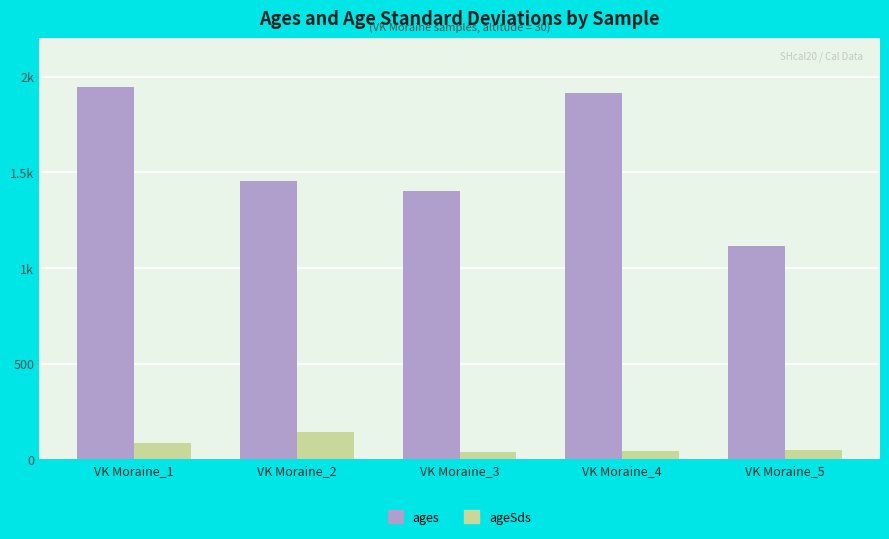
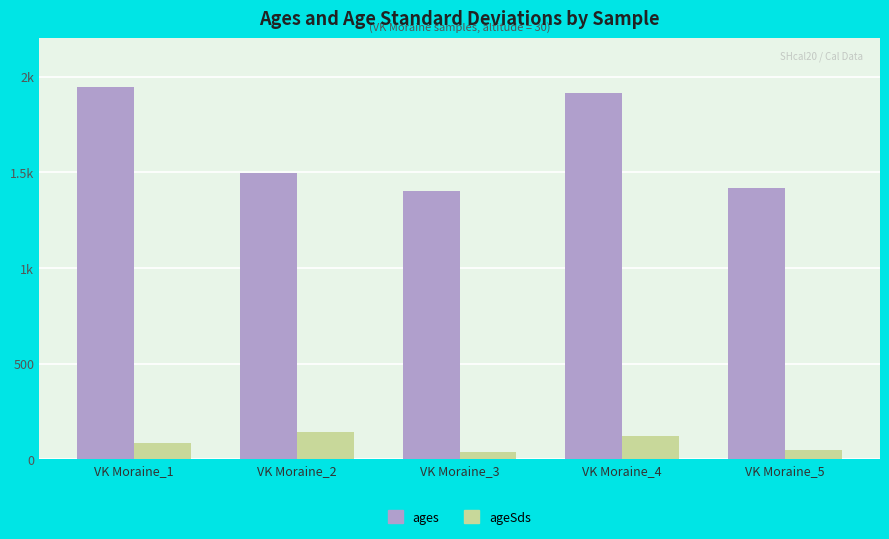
ages, VK Moraine_2: 1450 -> 1500
ageSds, VK Moraine_4: 40 -> 120
ages, VK Moraine_5: 1120 -> 1420
